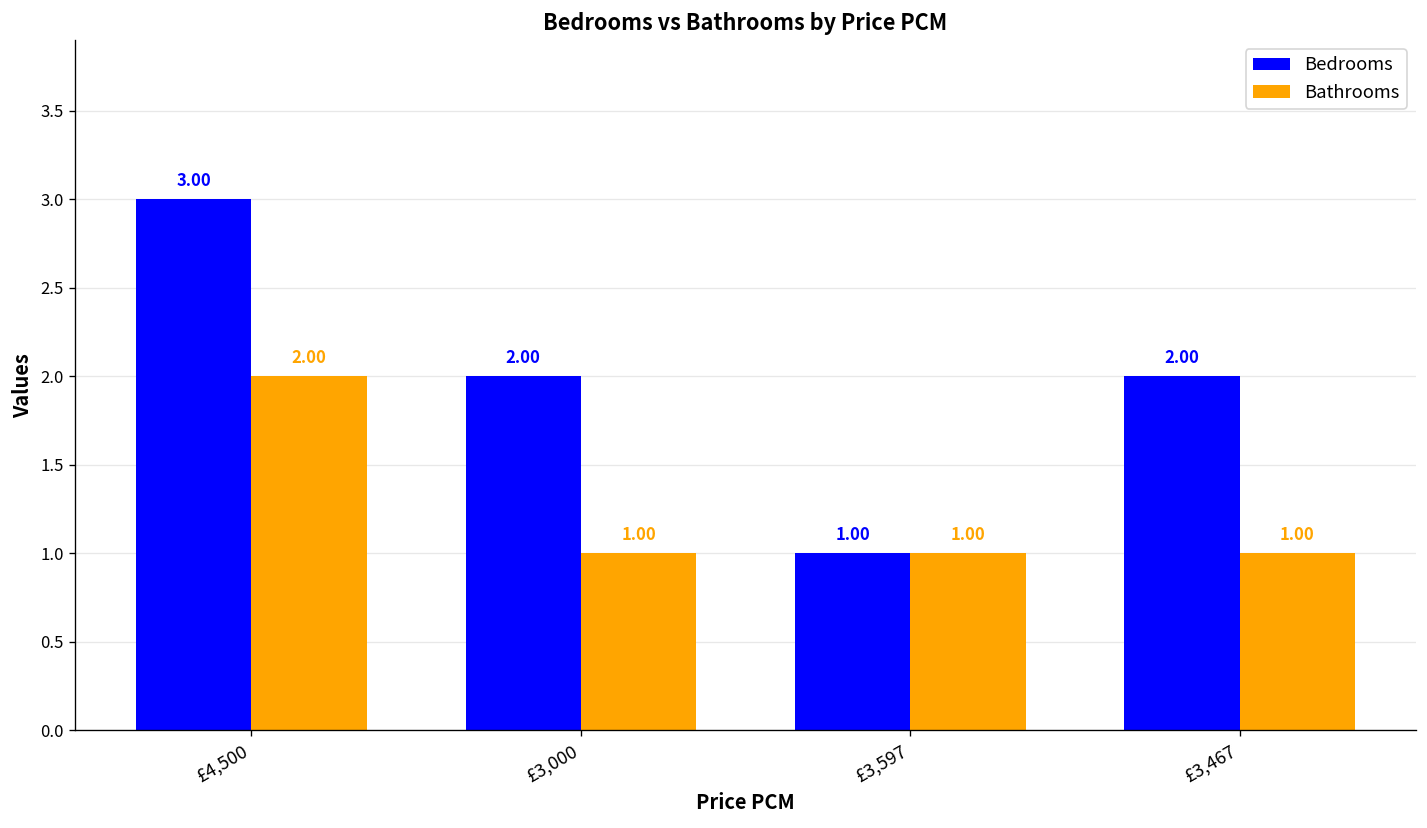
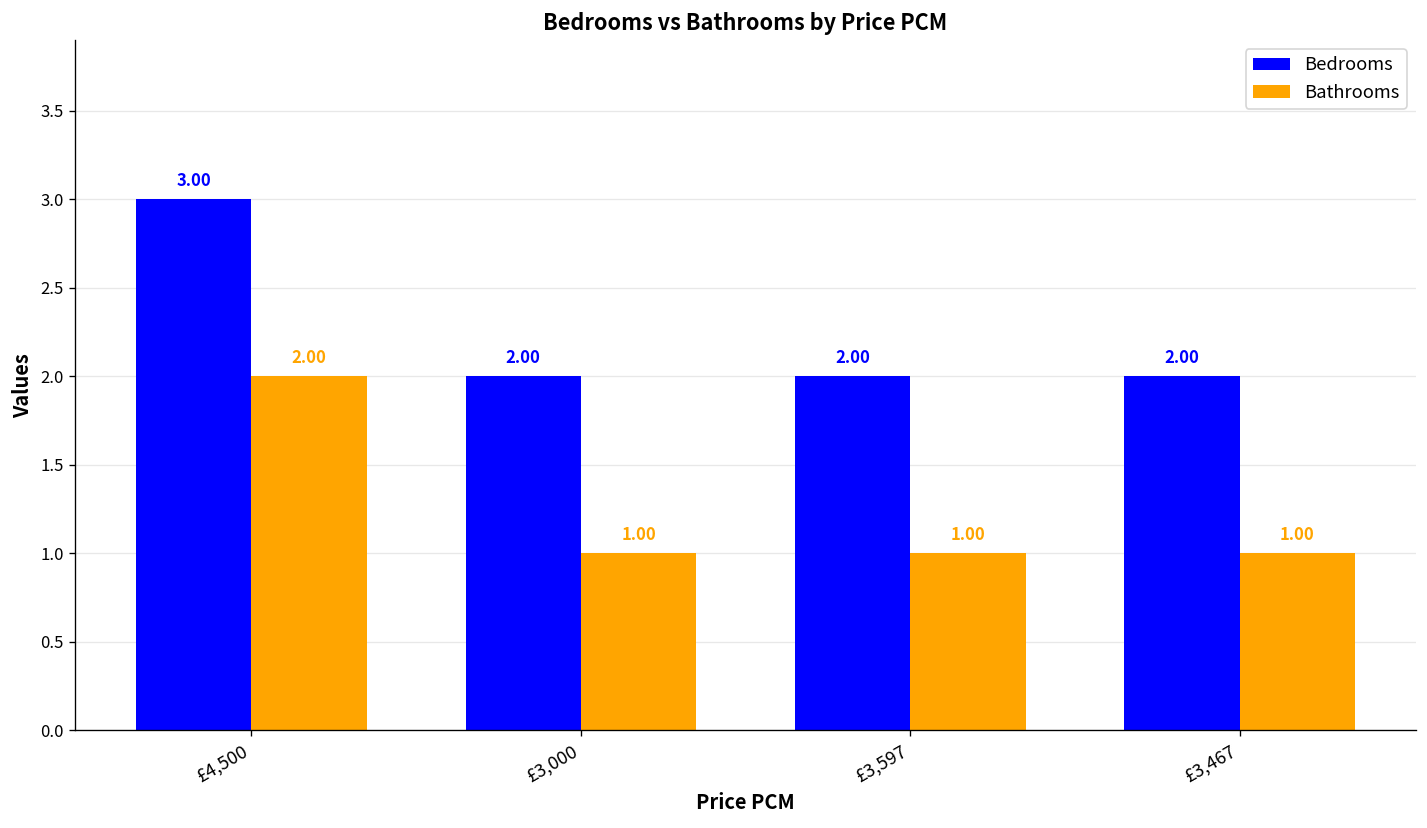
Bedrooms, £3,597: 1.00 -> 2.00
